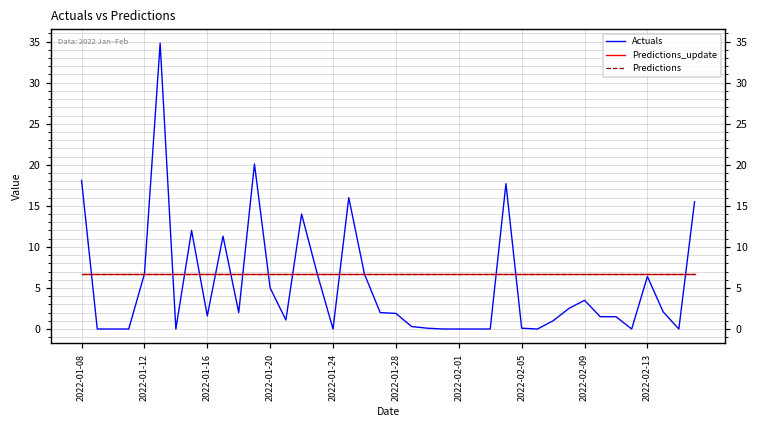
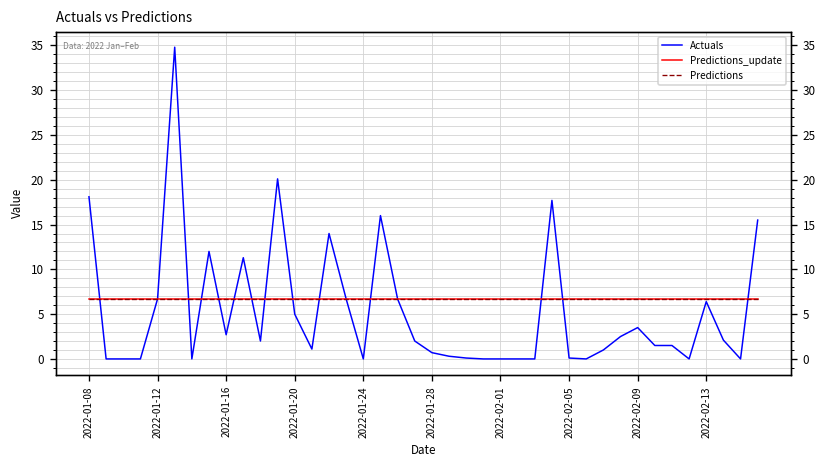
Actuals, 2022-01-16: 2 -> 3
Actuals, 2022-01-28: 2 -> 1
